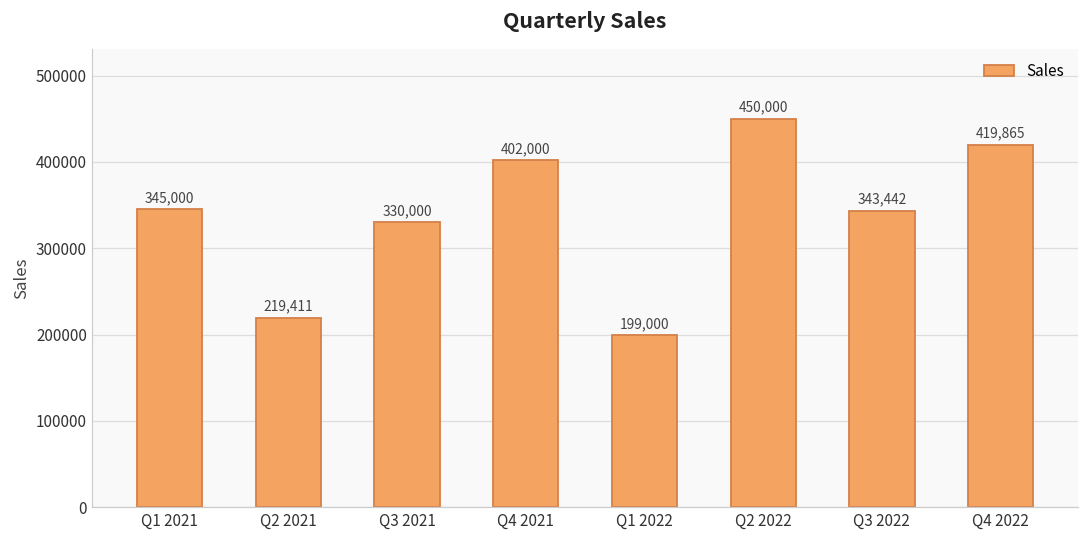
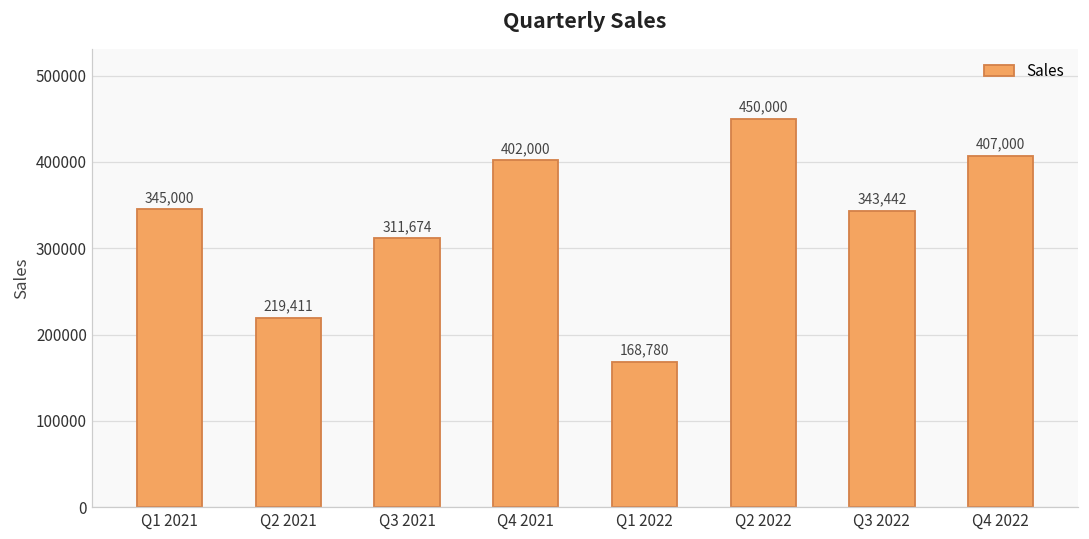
Q3 2021: 330,000 -> 311,674
Q1 2022: 199,000 -> 168,780
Q4 2022: 419,865 -> 407,000
